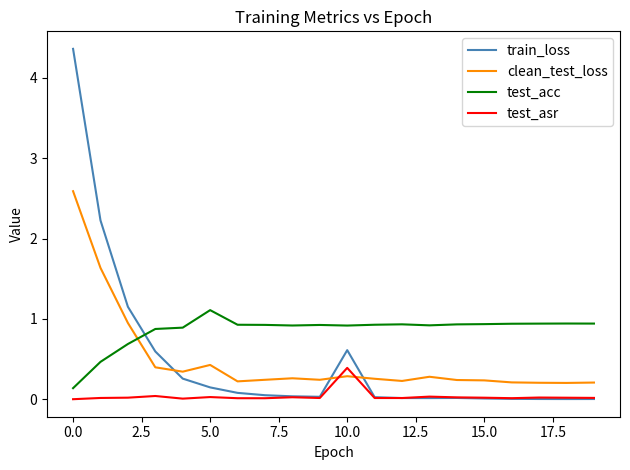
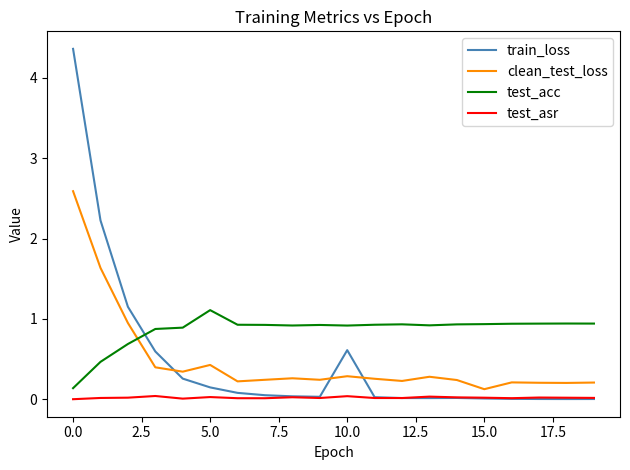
test_asr, 10.0: 0.4 -> 0.0
clean_test_loss, 15.0: 0.2 -> 0.1
